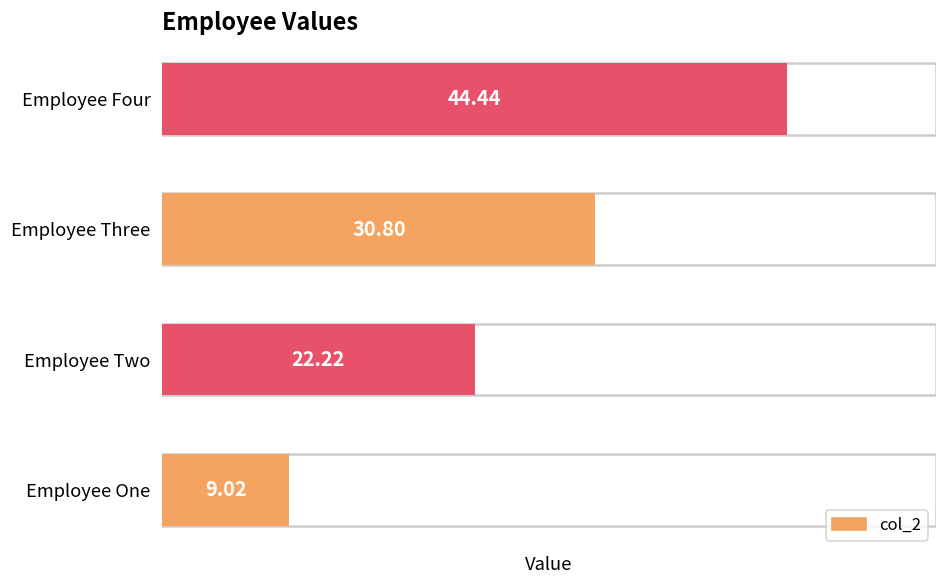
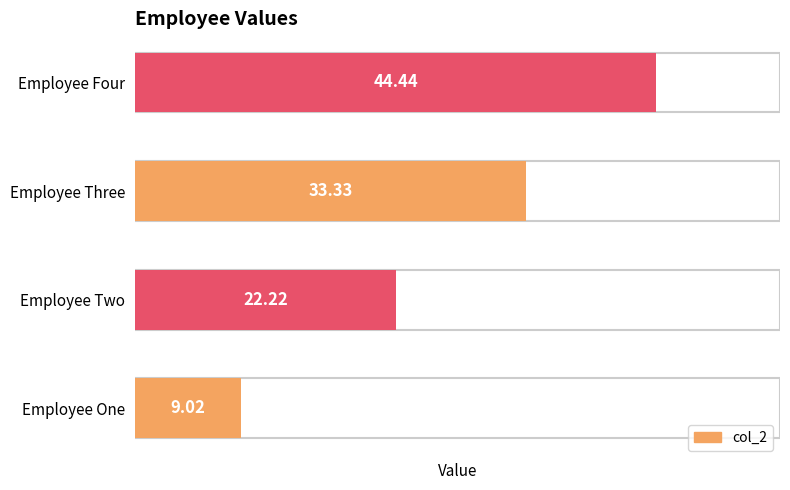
Employee Three: 30.80 -> 33.33
